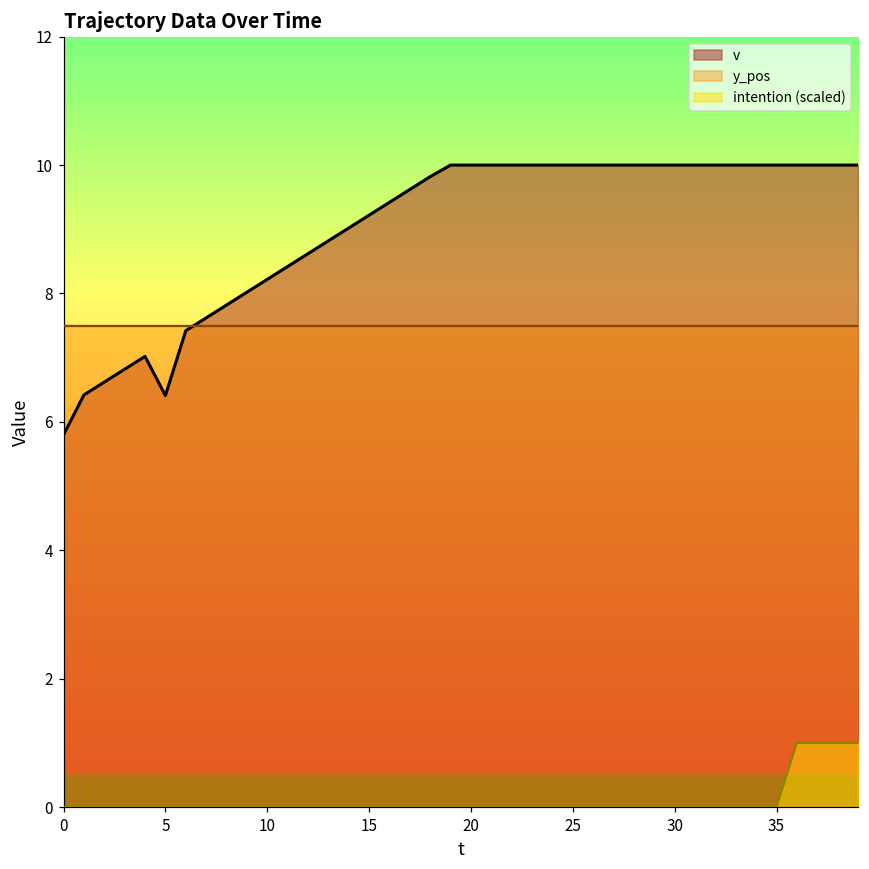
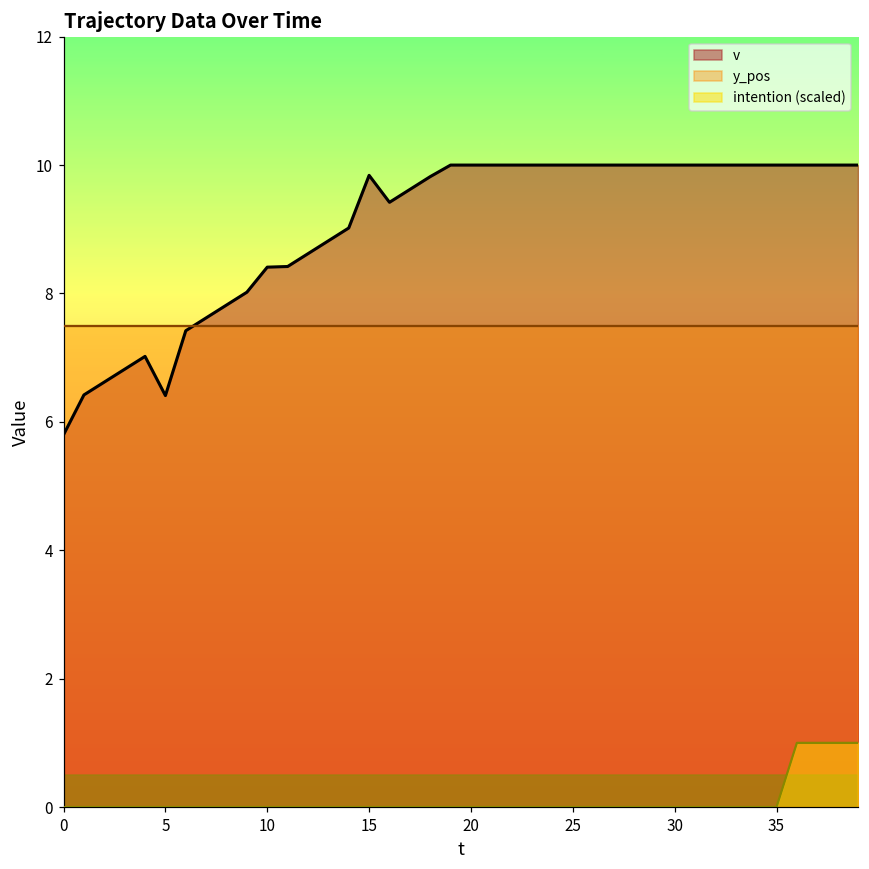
v, 10: 8.2 -> 8.4
v, 15: 9.2 -> 9.8
